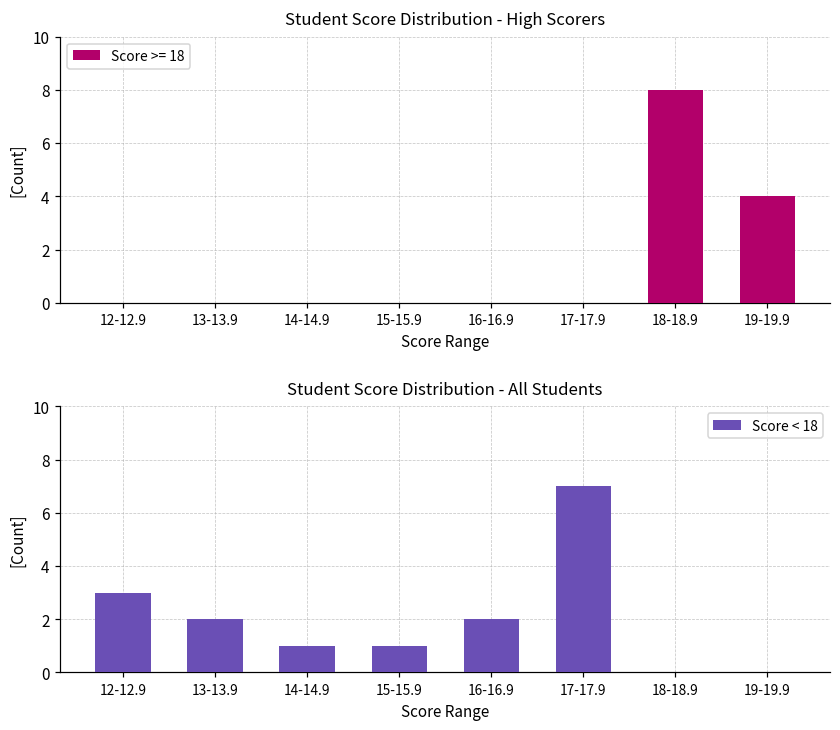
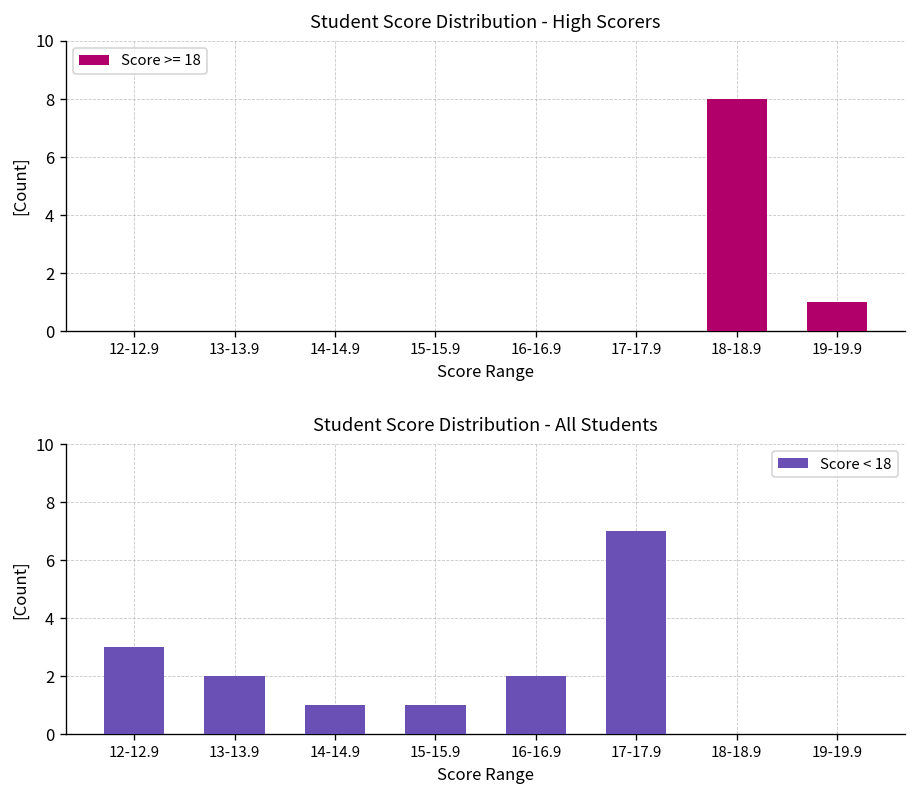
Student Score Distribution - High Scorers, 19-19.9: 4 -> 1
